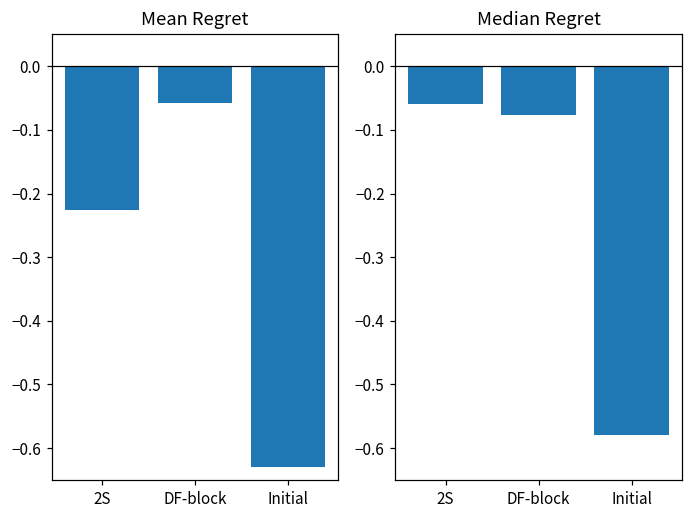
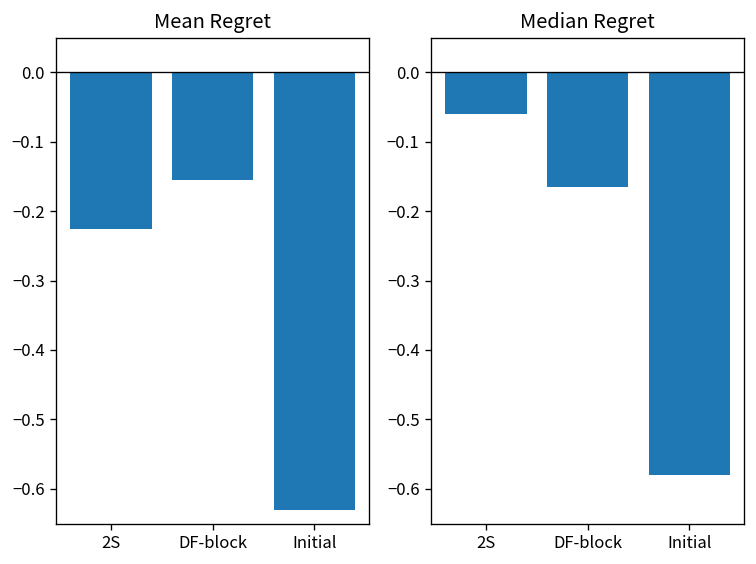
Mean Regret, DF-block: -0.06 -> -0.16
Median Regret, DF-block: -0.08 -> -0.17
